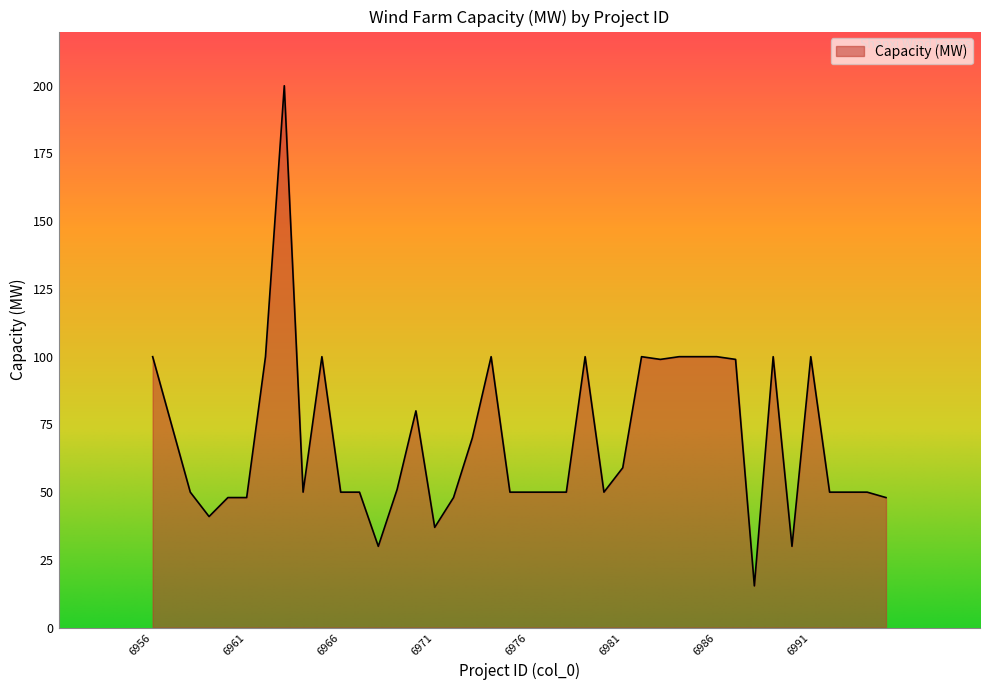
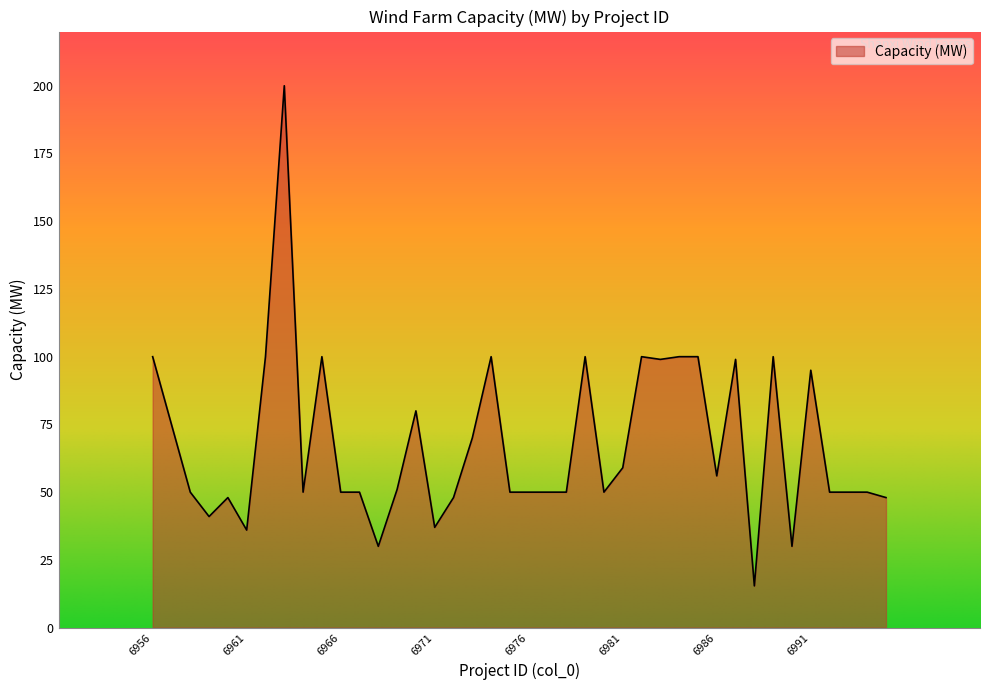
6961: 48 -> 36
6986: 100 -> 56
6991: 100 -> 95
